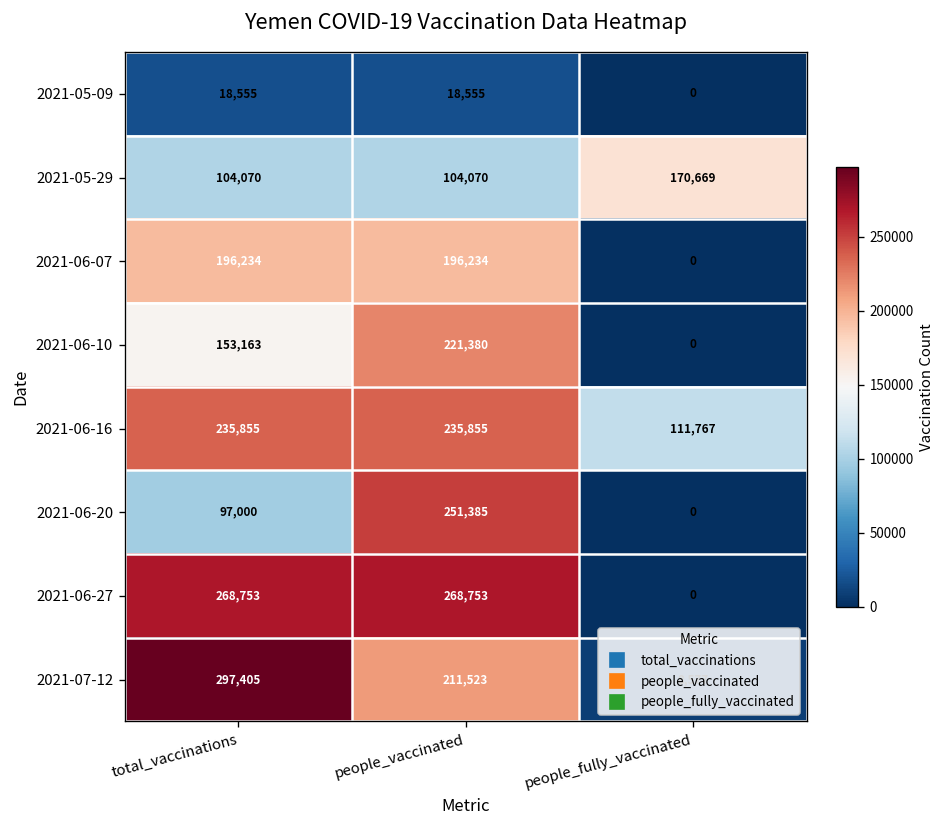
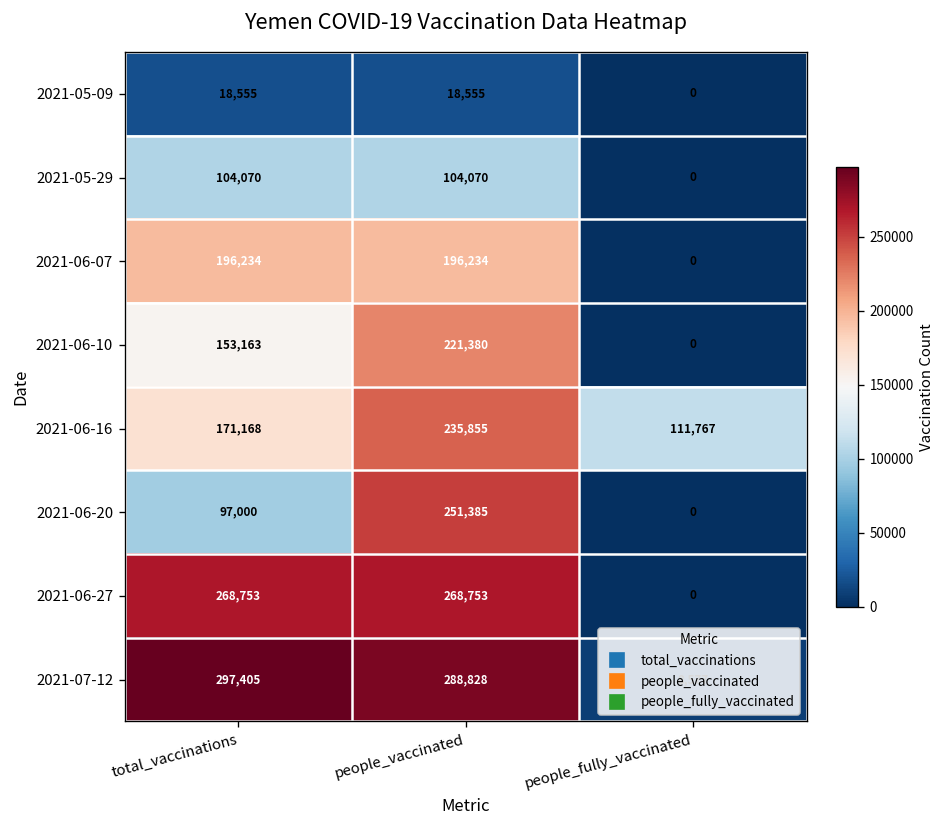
2021-05-29, people_fully_vaccinated: 170,669 -> 0
2021-06-16, total_vaccinations: 235,855 -> 171,168
2021-07-12, people_vaccinated: 211,523 -> 288,828
